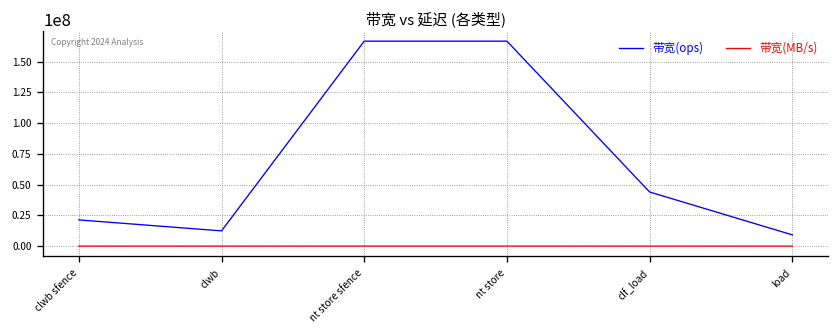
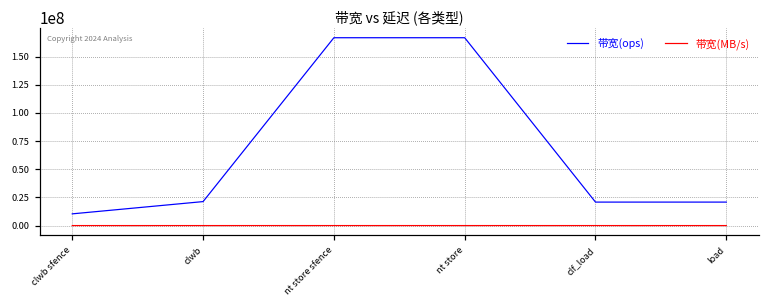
带宽(ops), clwb sfence: 21000000 -> 10000000
带宽(ops), clwb: 12000000 -> 21000000
带宽(ops), clf_load: 44000000 -> 21000000
带宽(ops), load: 9000000 -> 21000000
